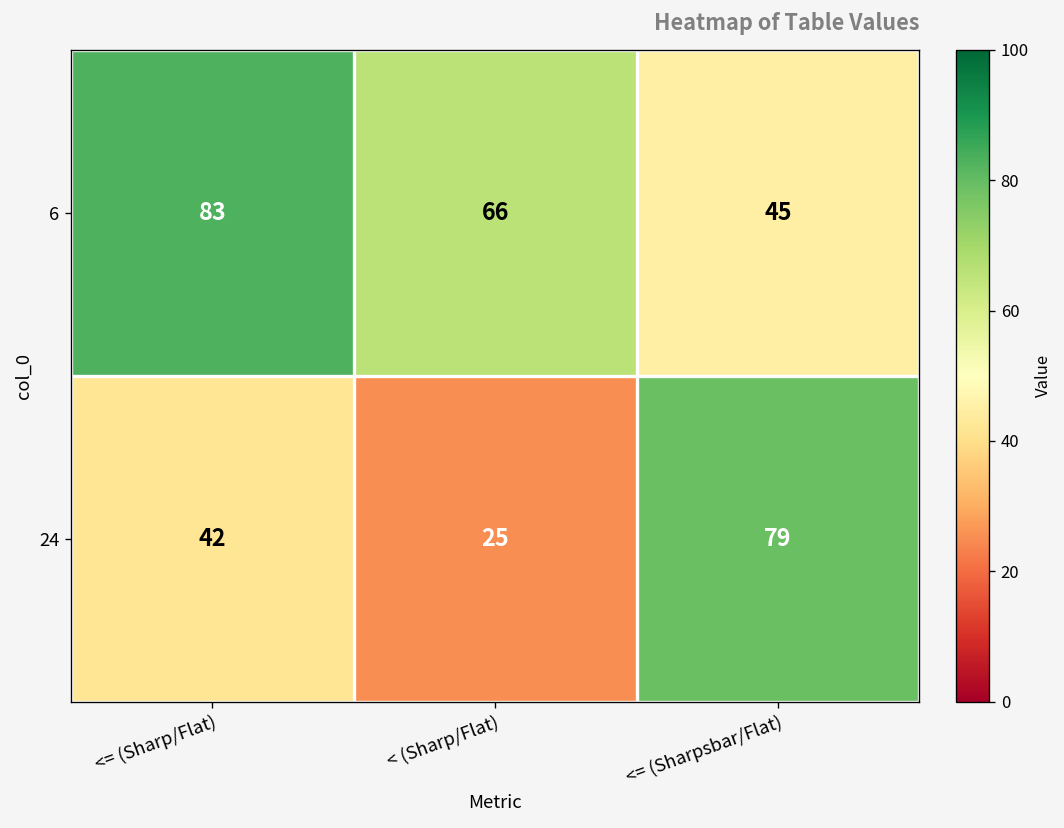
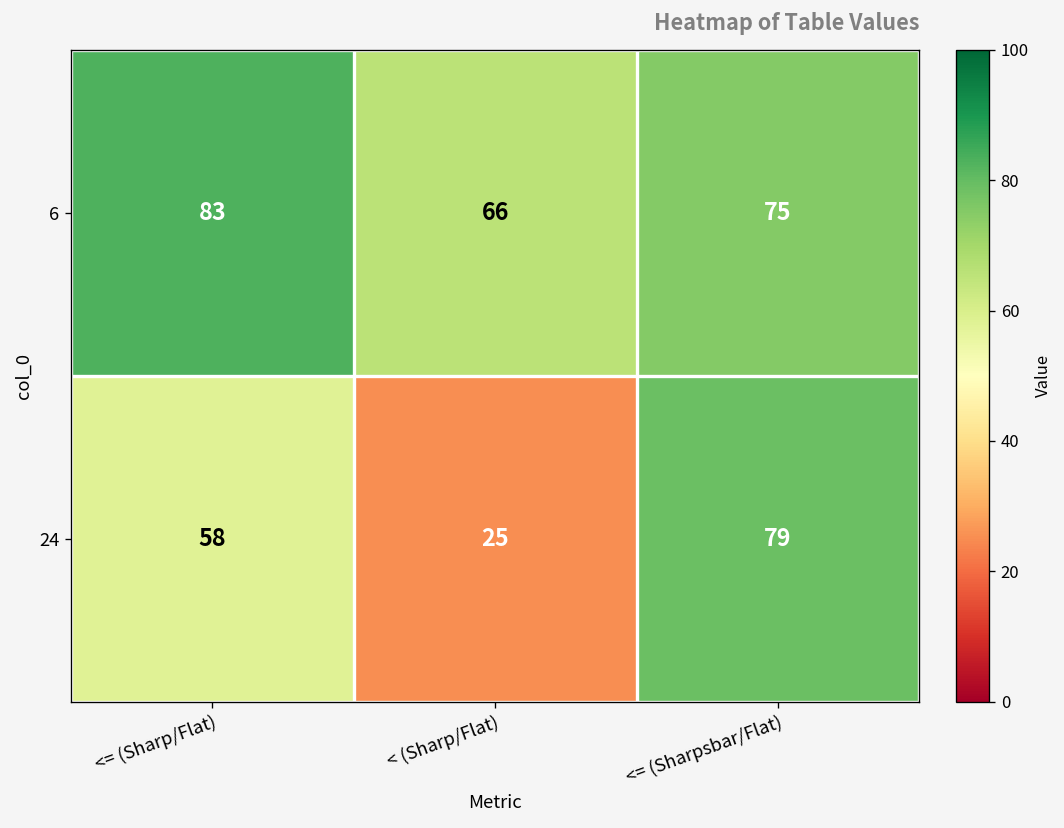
6, <= (Sharpsbar/Flat): 45 -> 75
24, <= (Sharp/Flat): 42 -> 58
